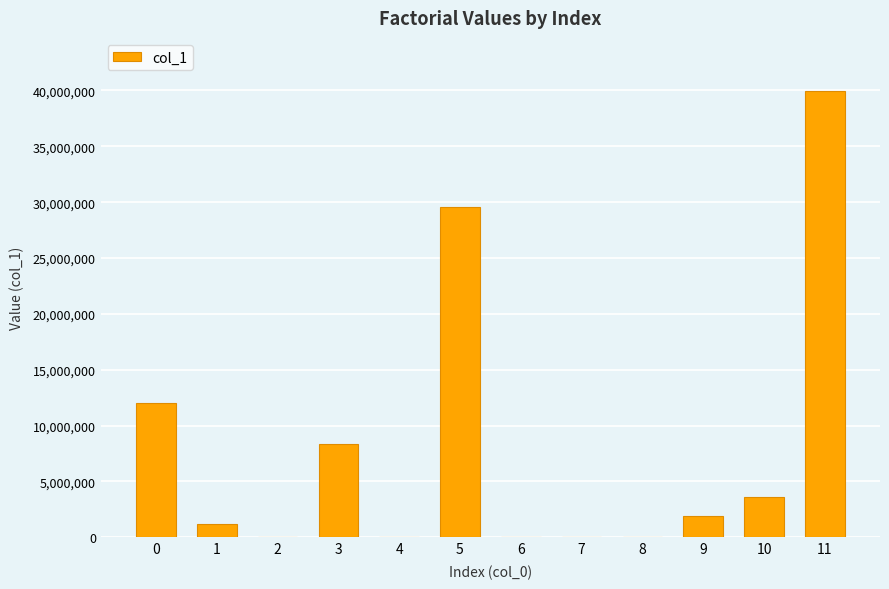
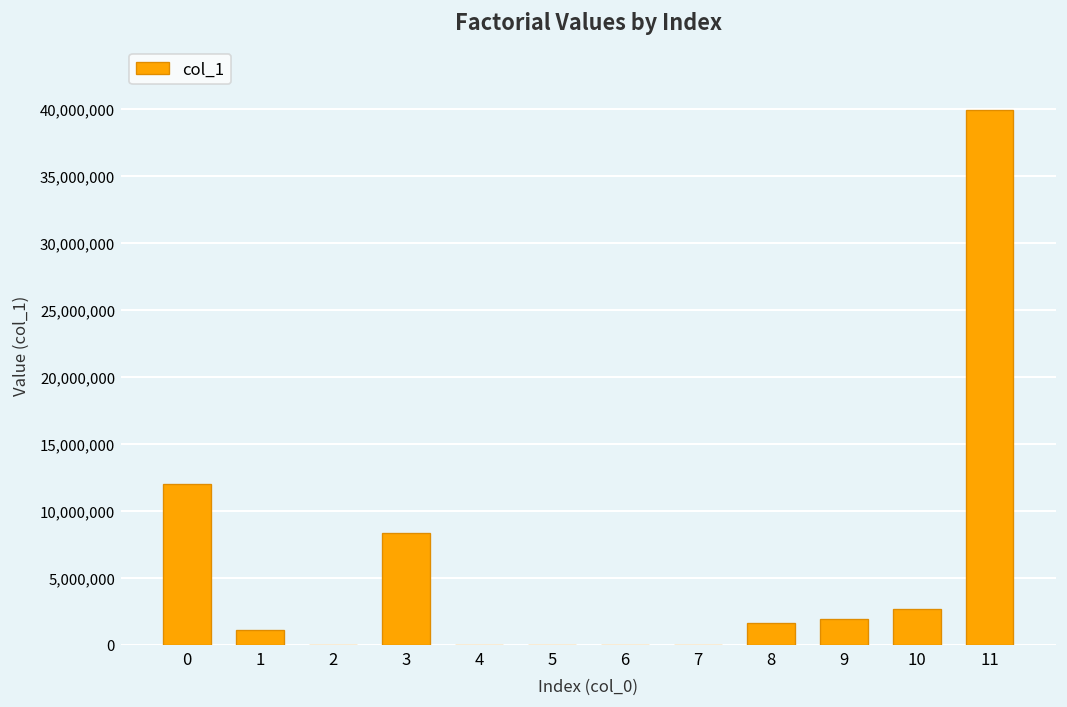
5: 29,500,000 -> 0
8: 0 -> 1,700,000
10: 3,600,000 -> 2,700,000
